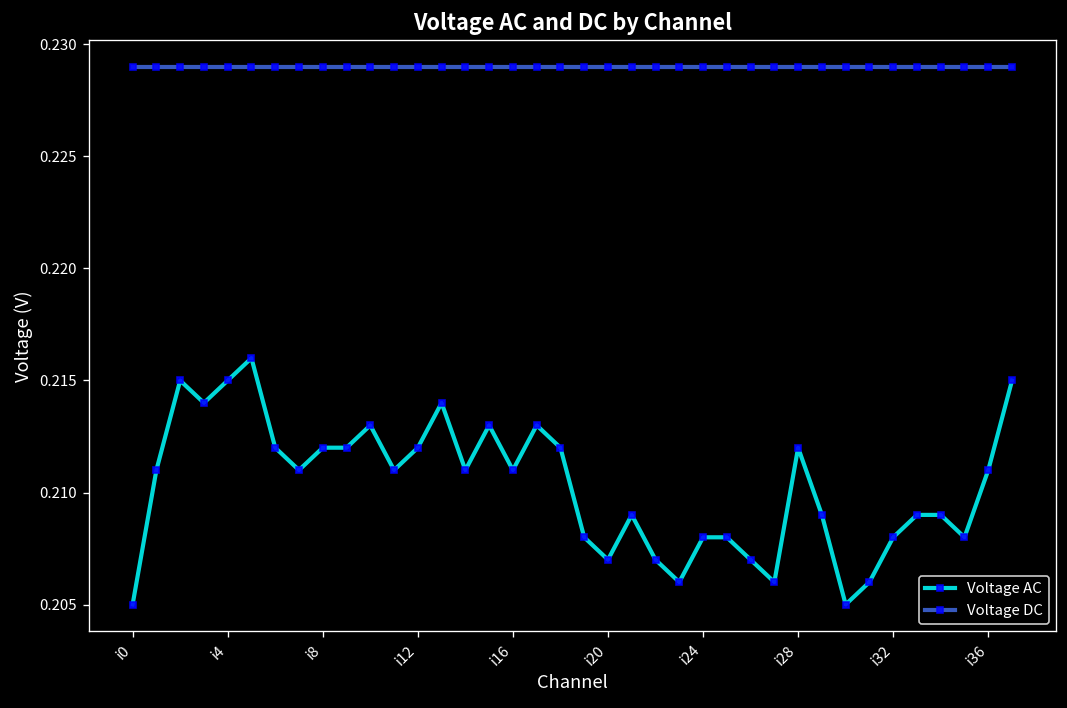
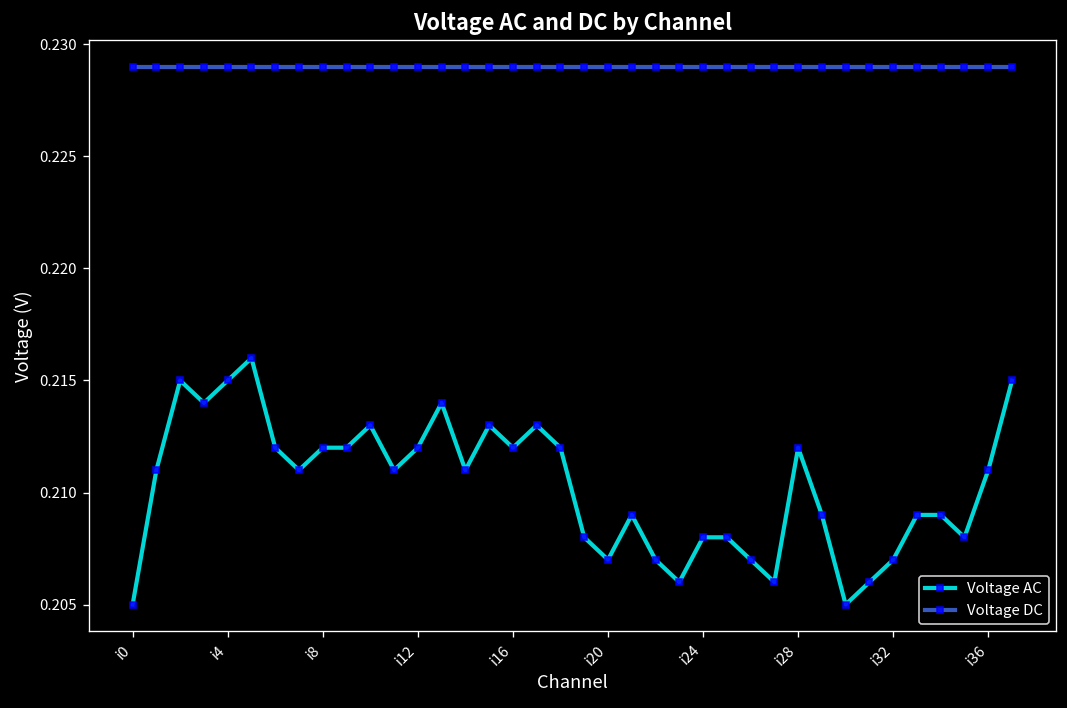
Voltage AC, i16: 0.211 -> 0.212
Voltage AC, i32: 0.208 -> 0.207
